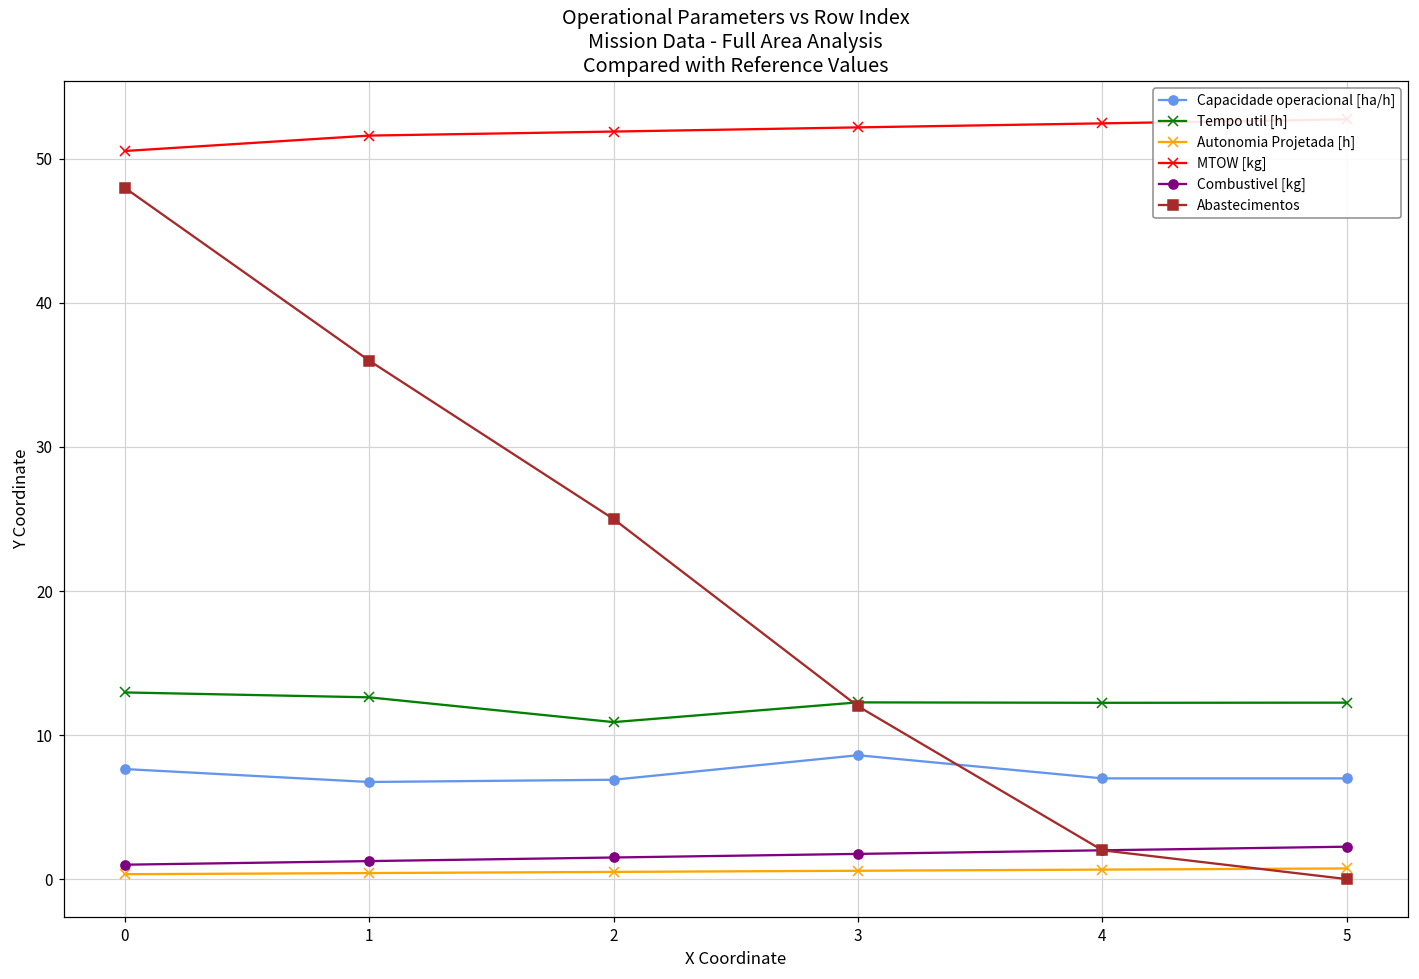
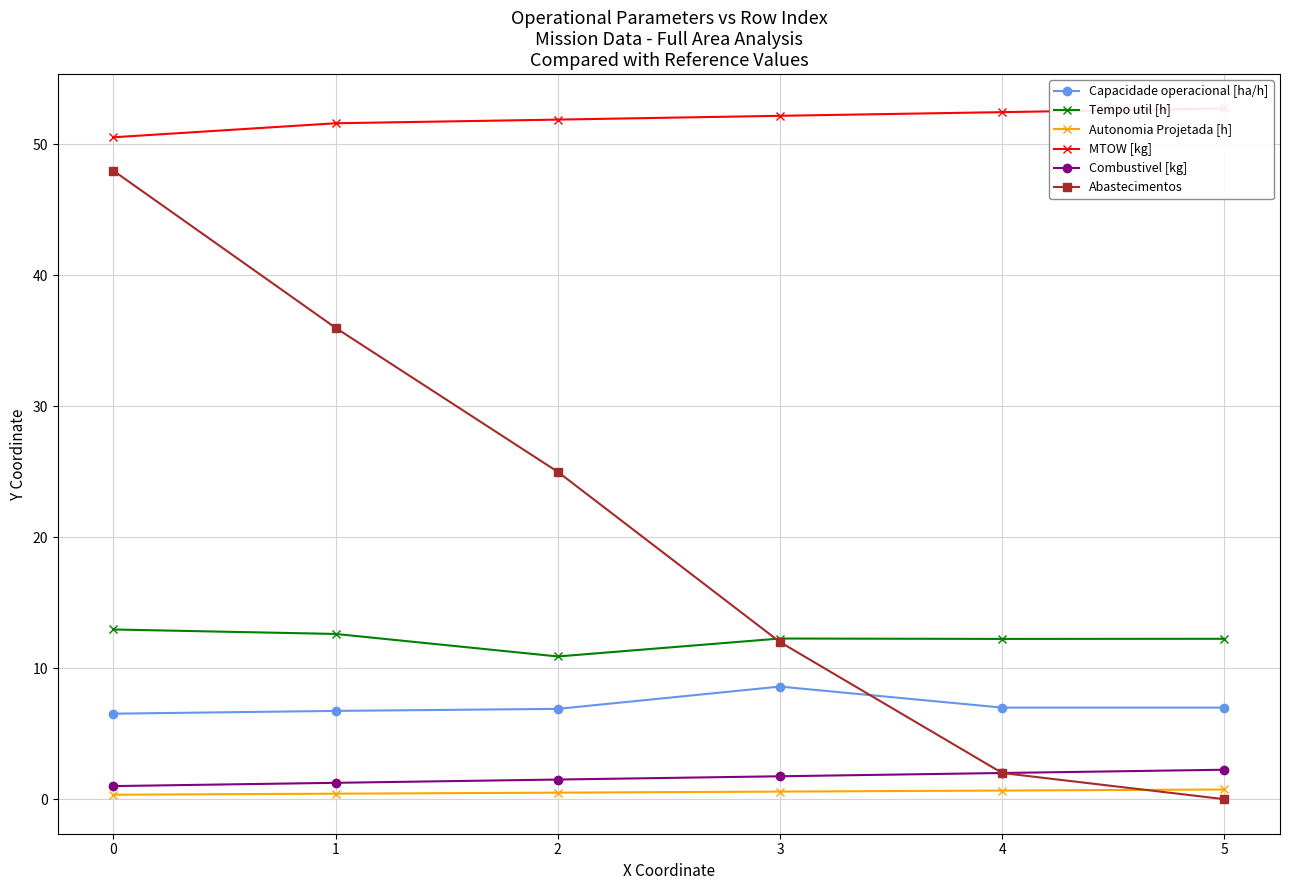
Capacidade operacional [ha/h], 0: 7.6 -> 6.5
